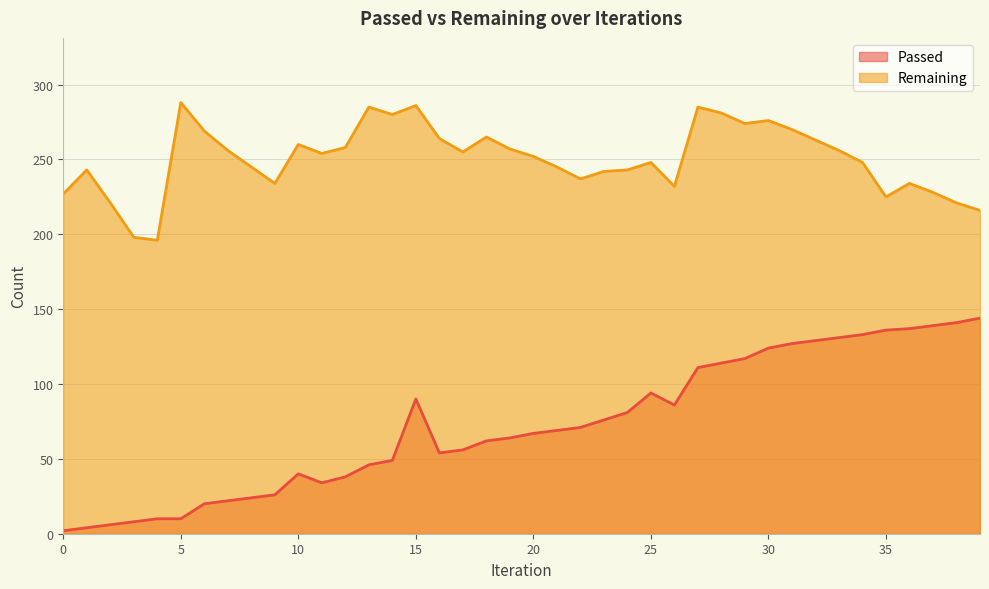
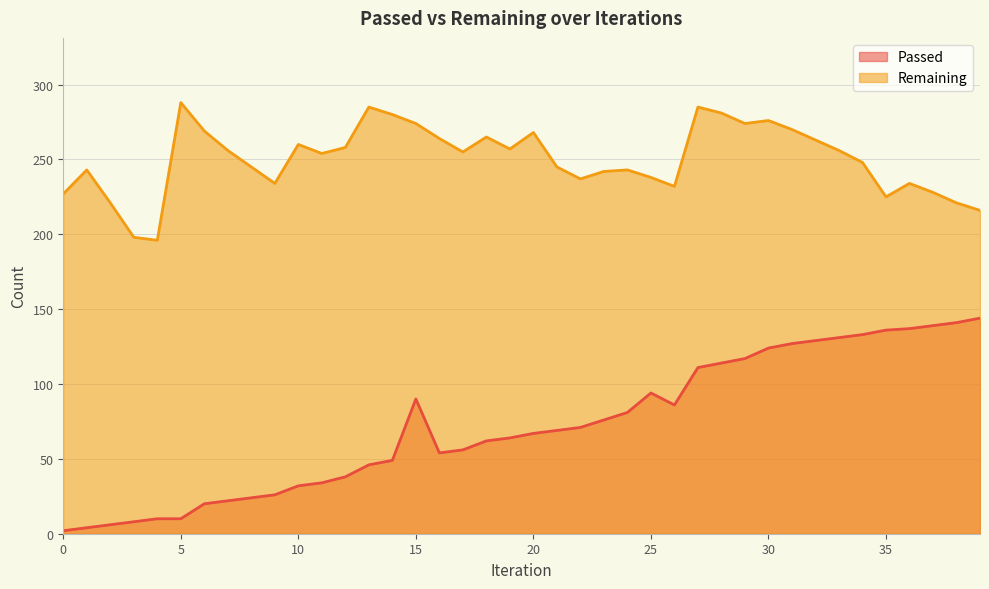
Passed, 10: 40 -> 32
Remaining, 15: 286 -> 274
Remaining, 20: 252 -> 268
Remaining, 25: 248 -> 238
